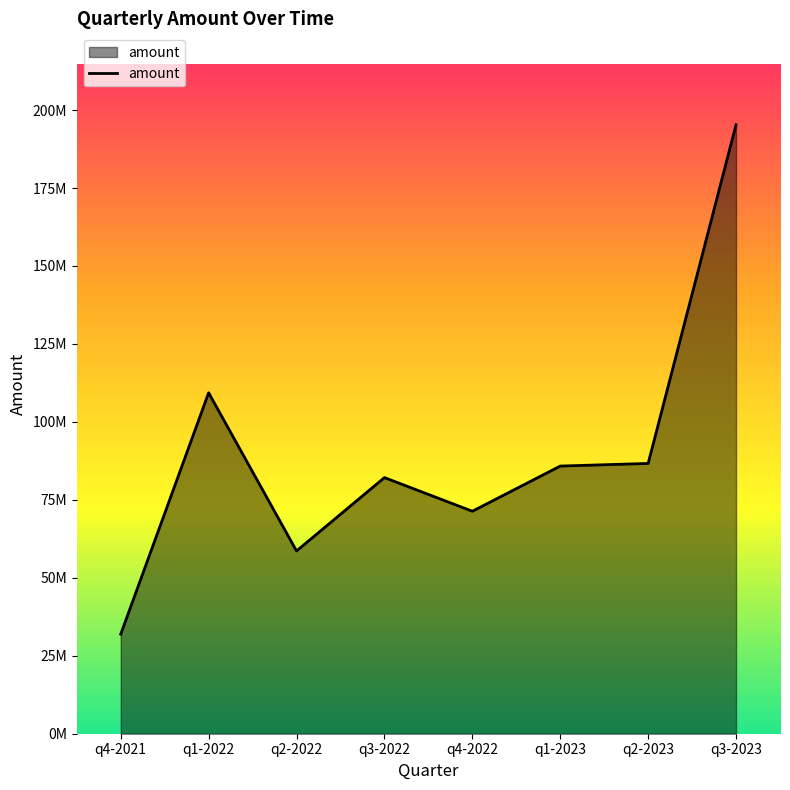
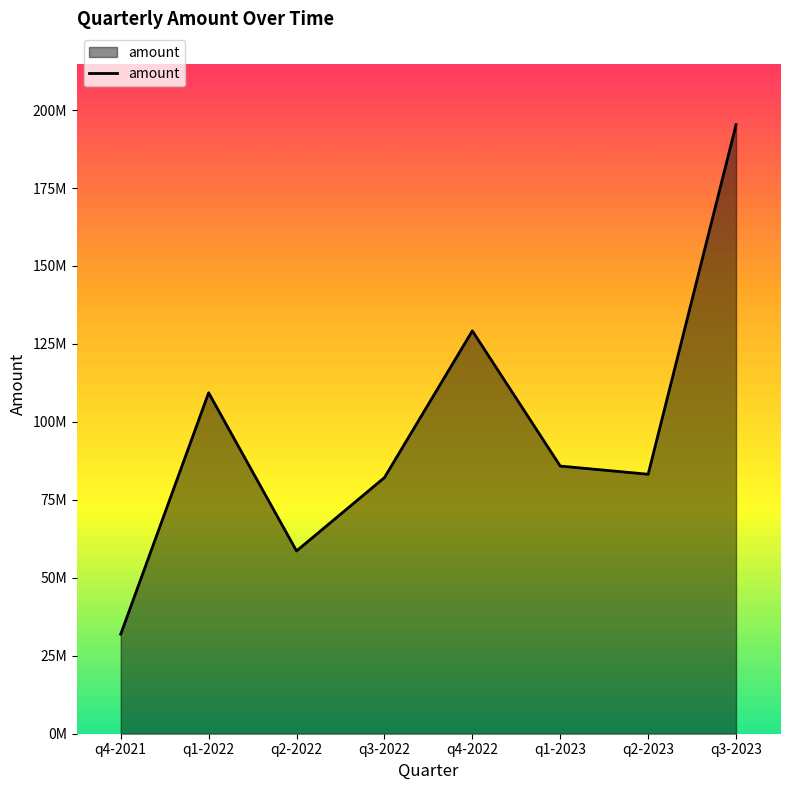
q4-2022: 71000000 -> 129000000
q2-2023: 87000000 -> 83000000
